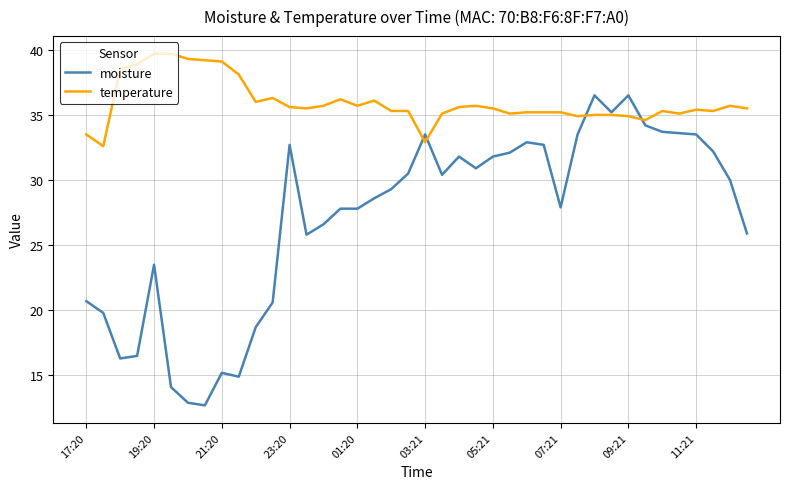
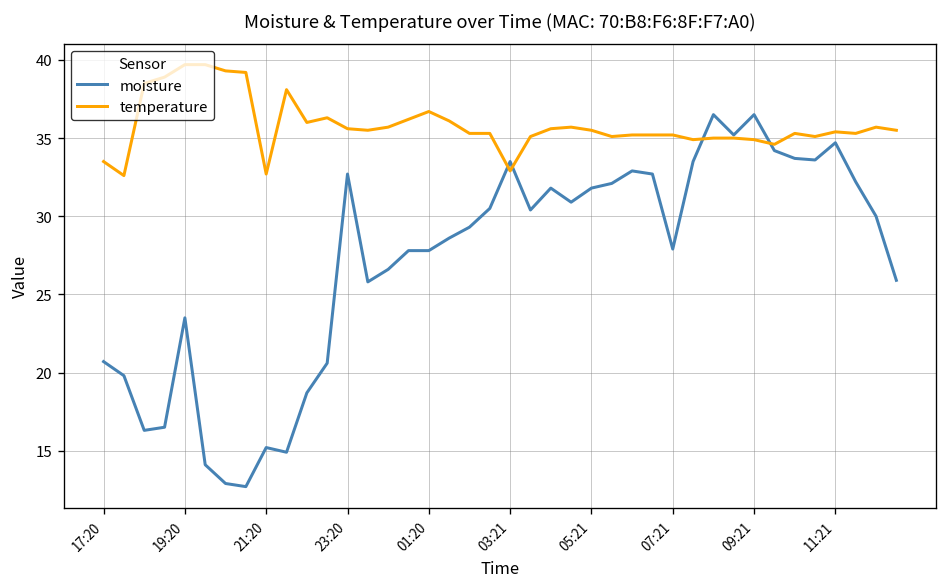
temperature, 21:20: 39.1 -> 32.7
temperature, 01:20: 35.7 -> 36.7
moisture, 11:21: 33.5 -> 34.7
